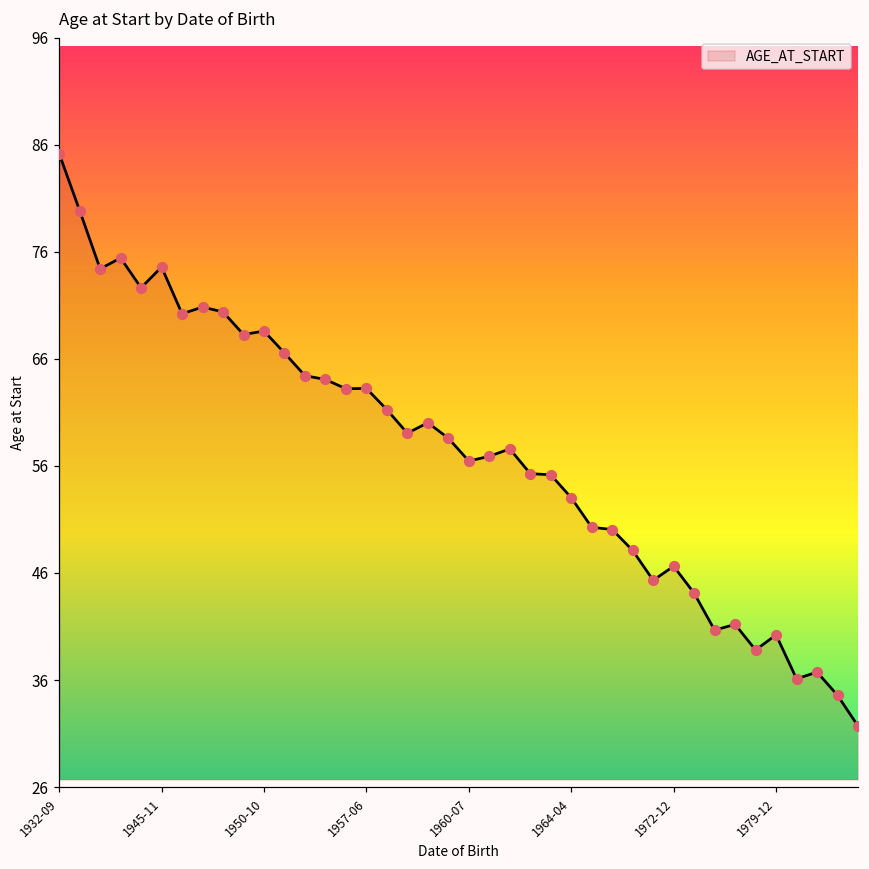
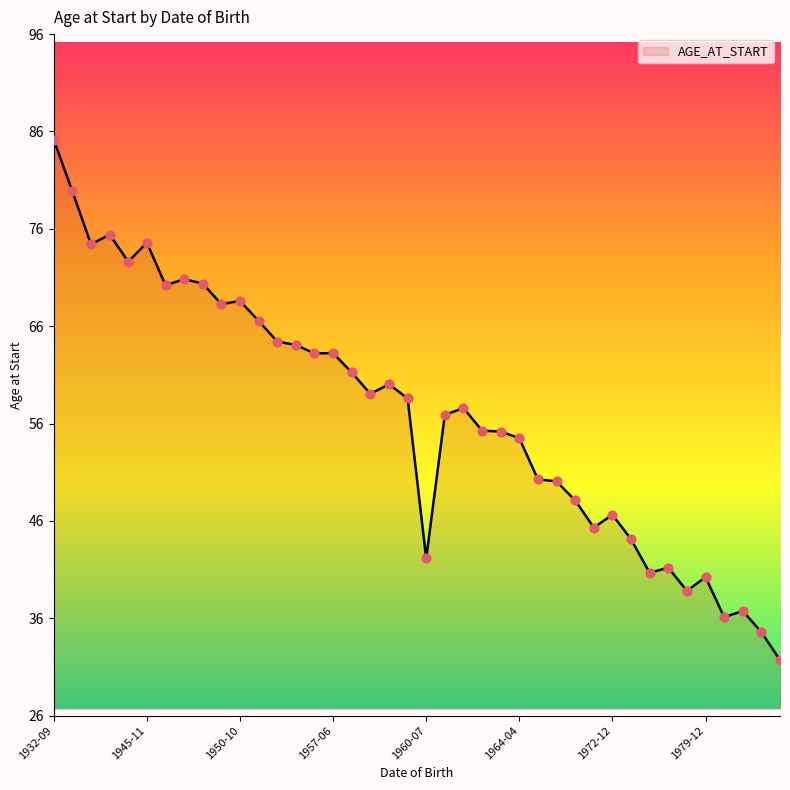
1960-07: 56 -> 42
1964-04: 53 -> 54
